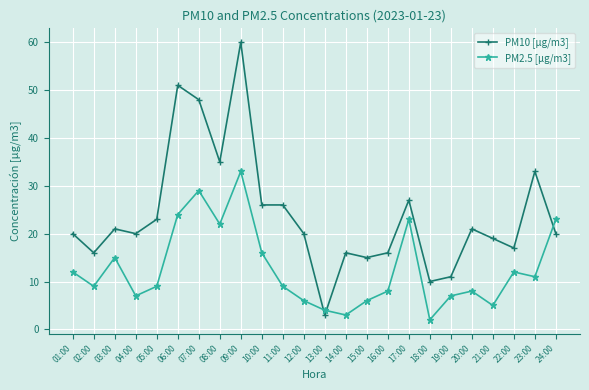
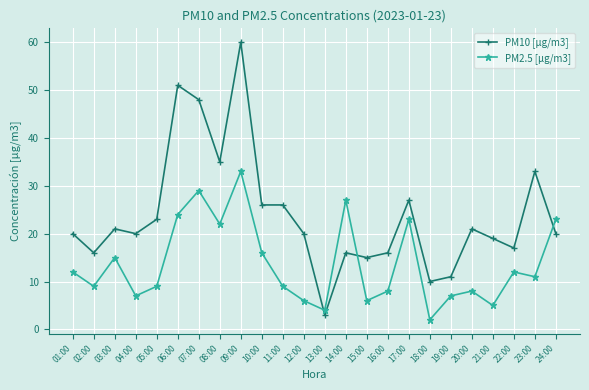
PM2.5 [µg/m3], 14:00: 3 -> 27
